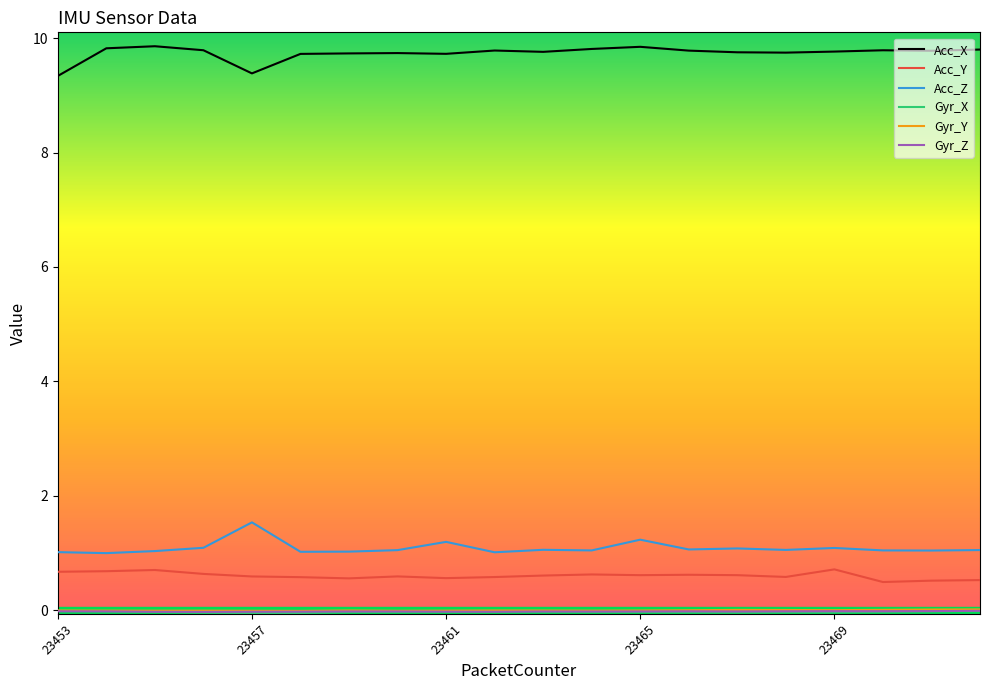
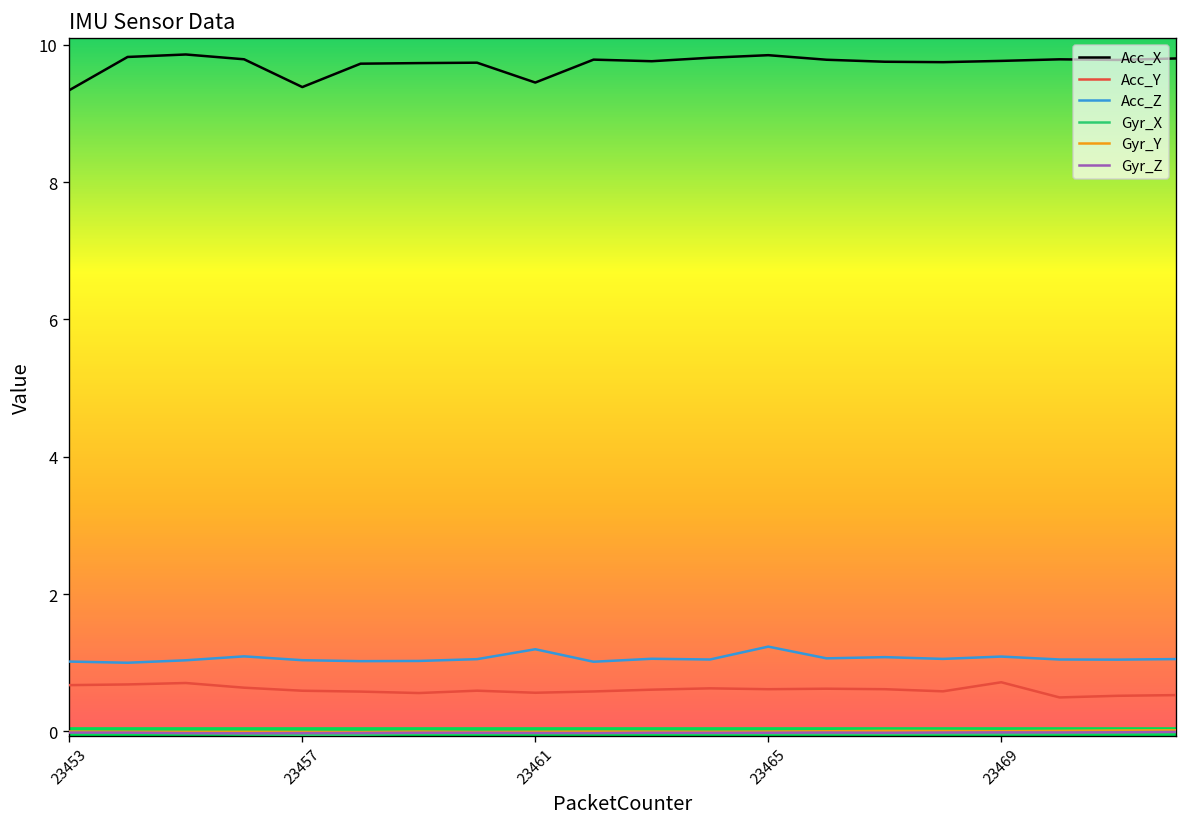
Acc_Z, 23457: 1.5 -> 1.0
Acc_X, 23461: 9.7 -> 9.4
